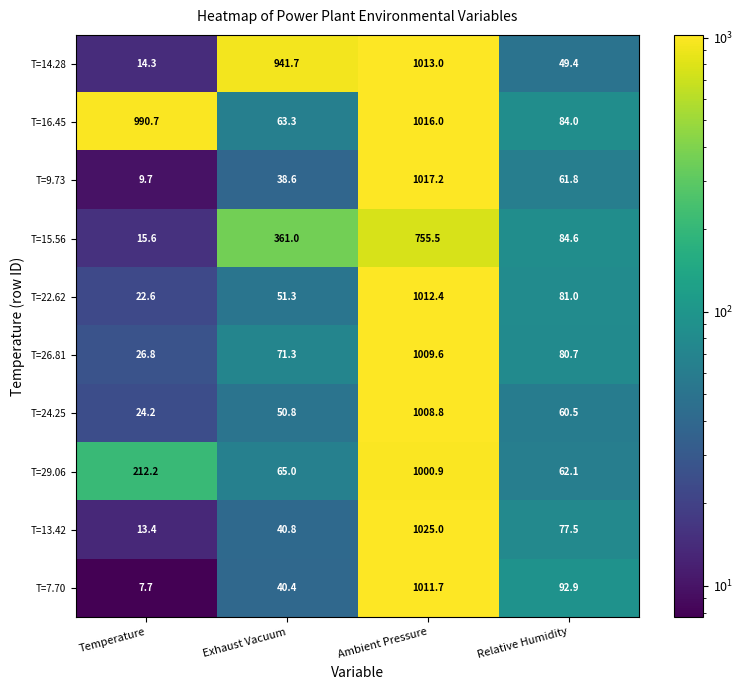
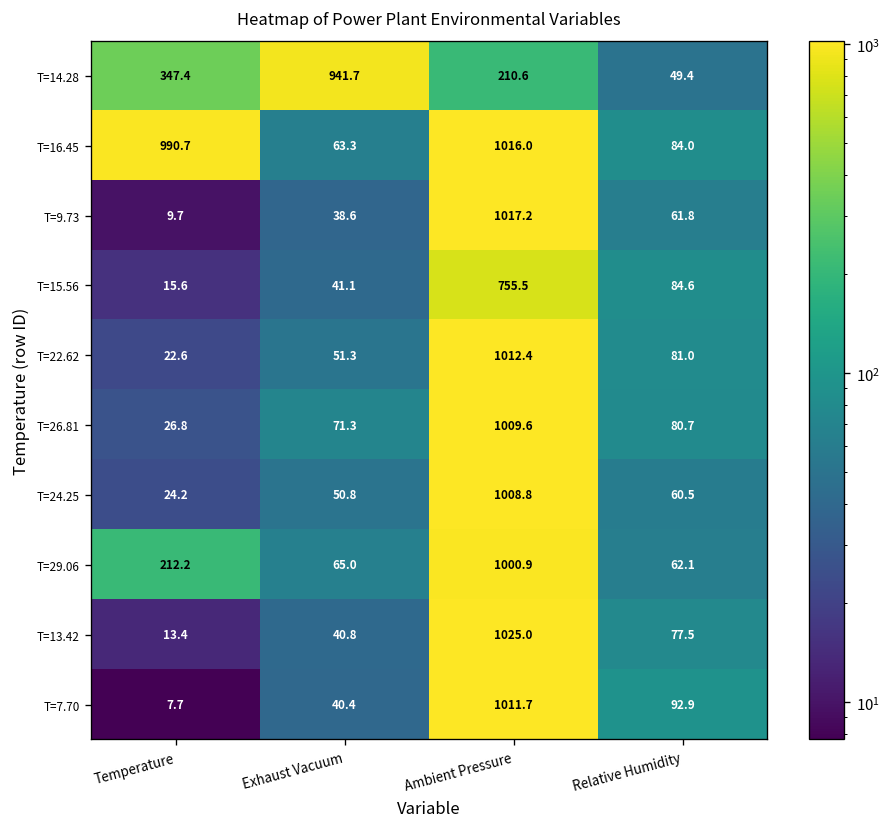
T=14.28, Temperature: 14.3 -> 347.4
T=14.28, Ambient Pressure: 1013.0 -> 210.6
T=15.56, Exhaust Vacuum: 361.0 -> 41.1
